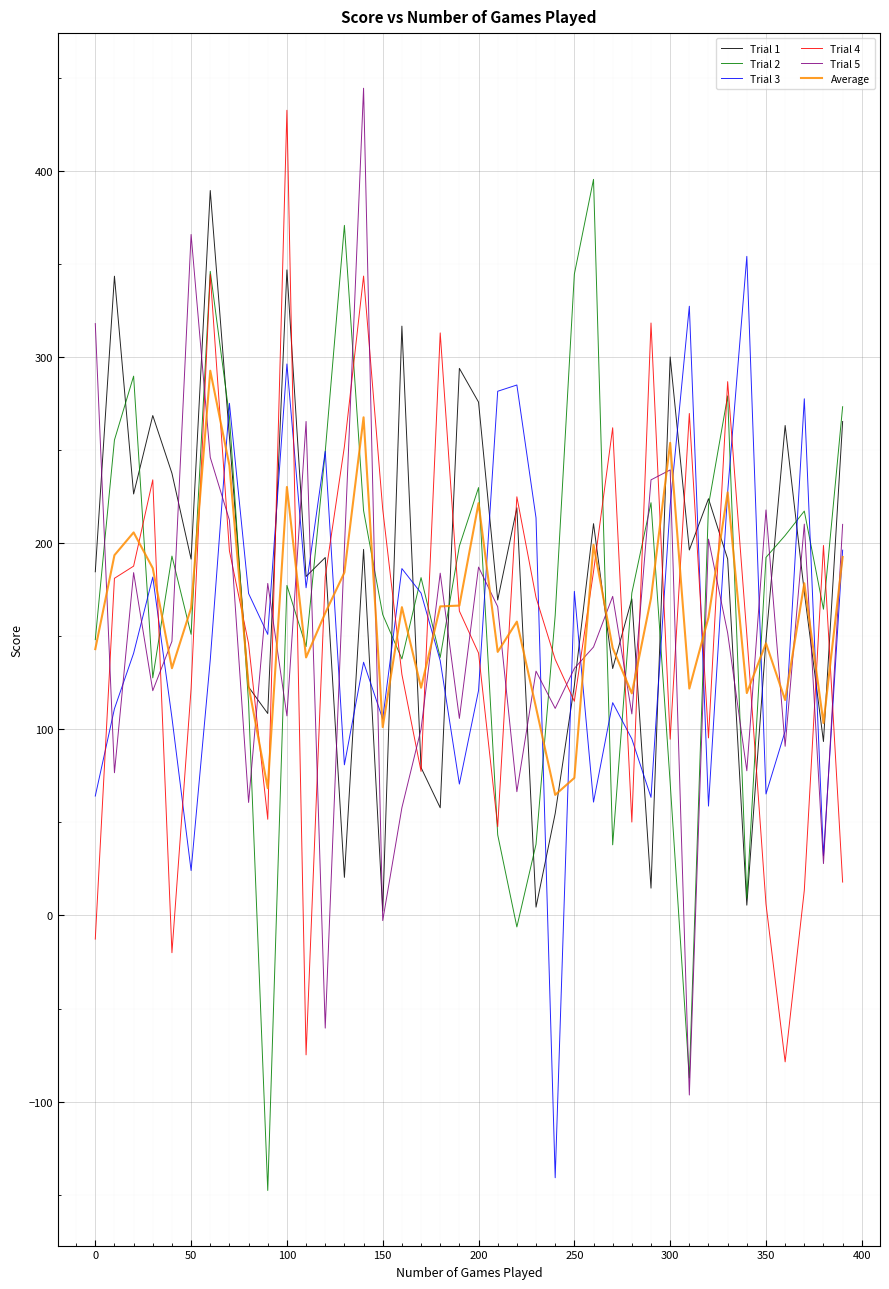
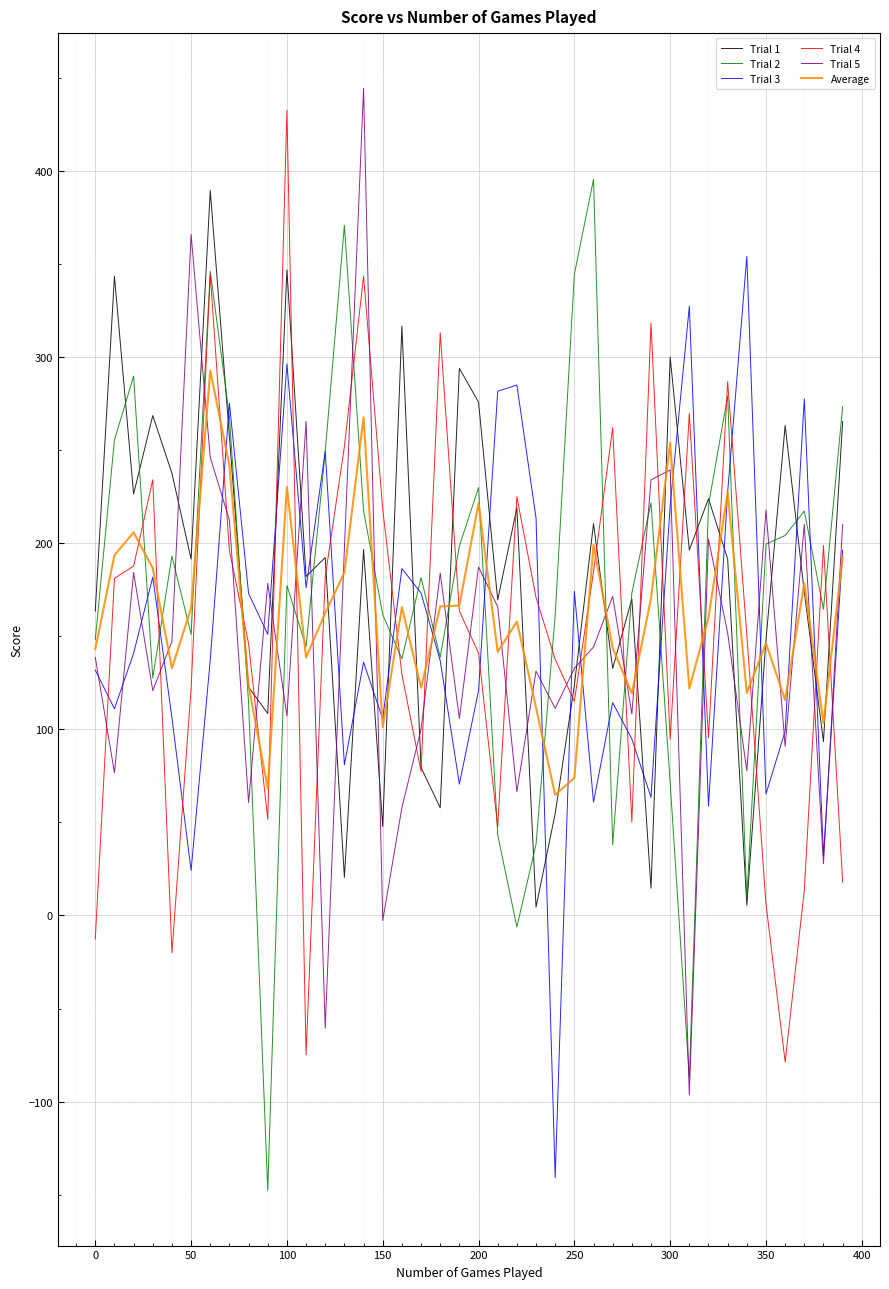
Trial 1, 0: 185 -> 164
Trial 3, 0: 64 -> 132
Trial 5, 0: 318 -> 139
Trial 1, 150: 2 -> 48
Trial 2, 350: 192 -> 200
